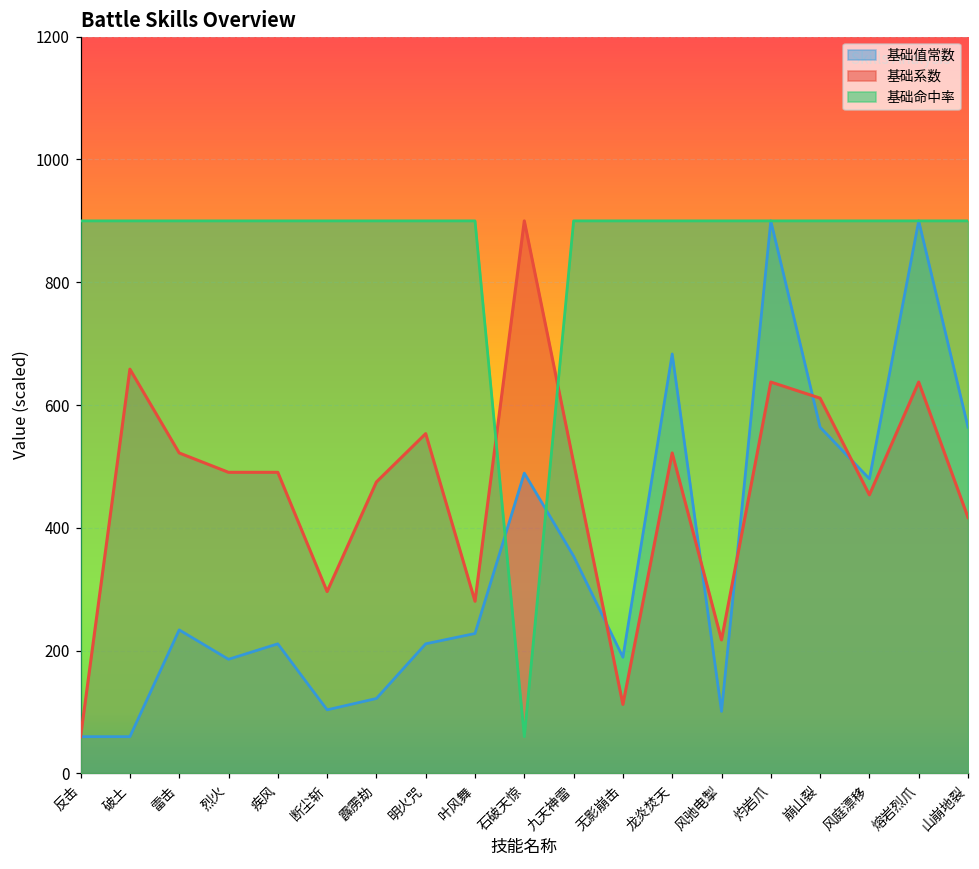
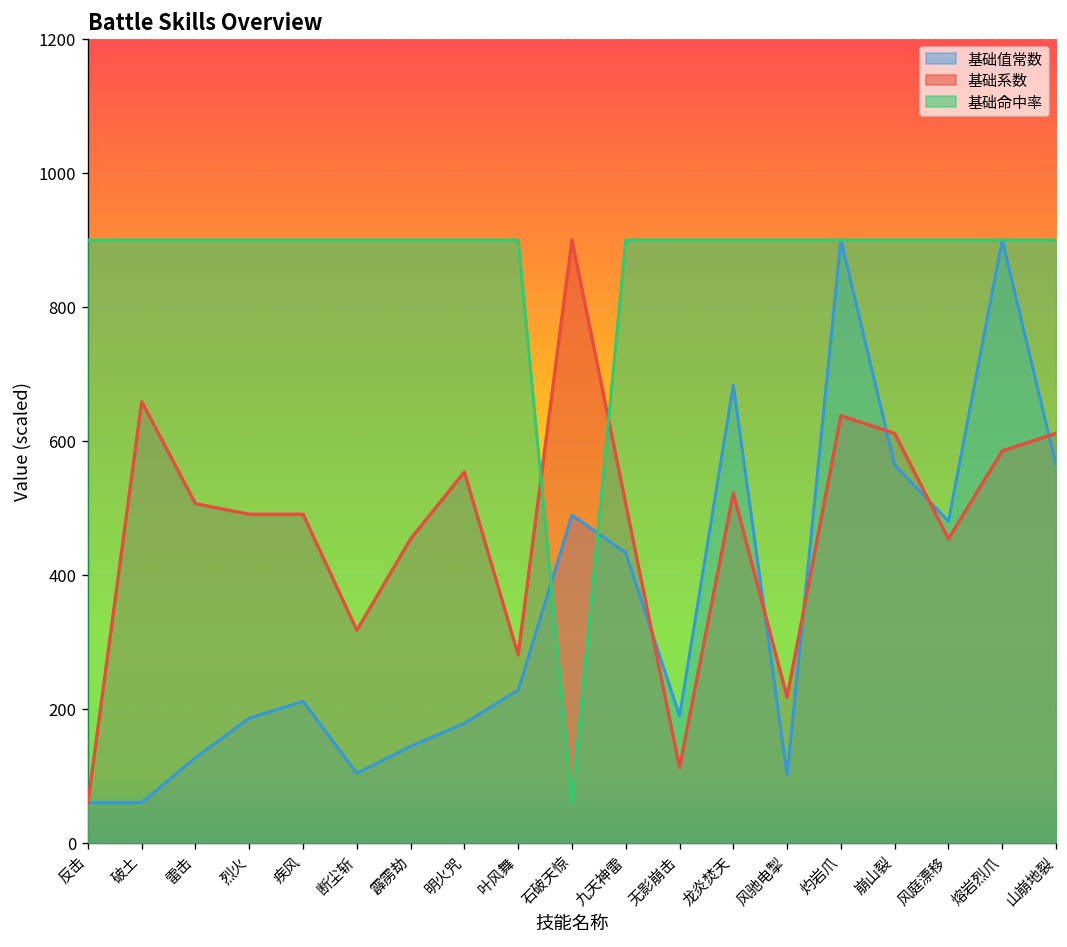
基础值常数, 雷击: 230 -> 130
基础系数, 雷击: 520 -> 510
基础系数, 断尘斩: 300 -> 320
基础值常数, 霹雳劫: 120 -> 140
基础系数, 霹雳劫: 470 -> 450
基础值常数, 明火咒: 210 -> 180
基础值常数, 九天神雷: 350 -> 430
基础系数, 熔岩烈爪: 640 -> 590
基础系数, 山崩地裂: 420 -> 610
